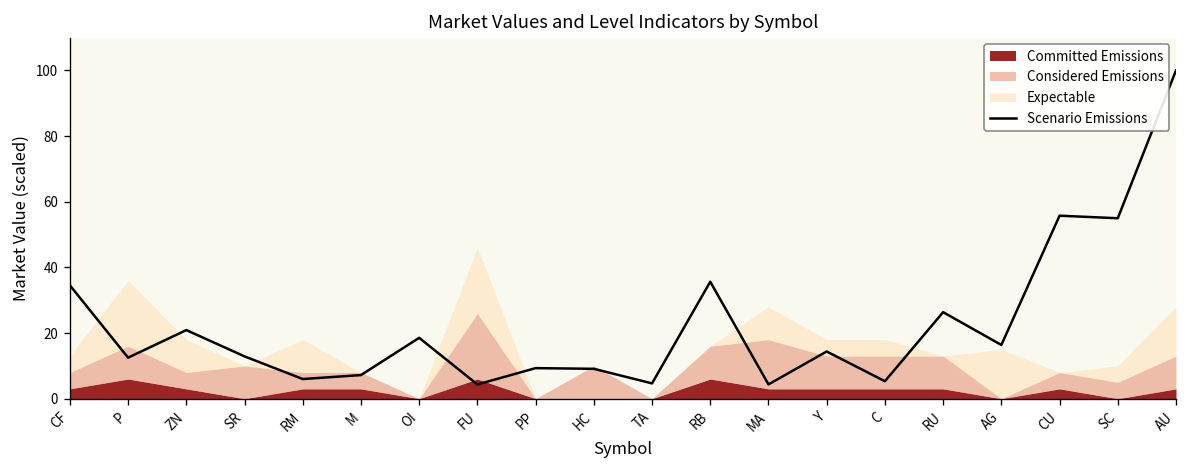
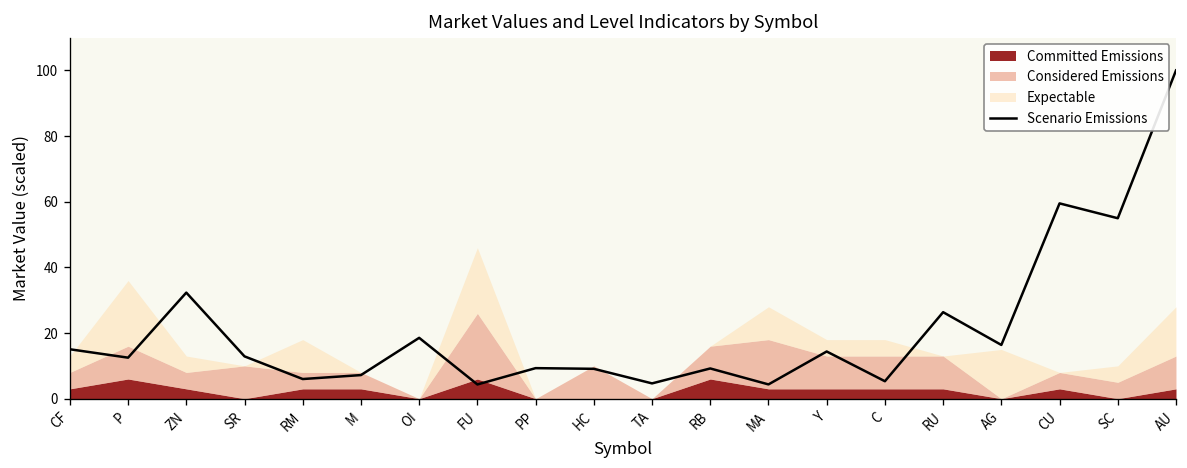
Scenario Emissions, CF: 35 -> 15
Scenario Emissions, ZN: 21 -> 32
Expectable, ZN: 10 -> 5
Scenario Emissions, RB: 36 -> 9
Scenario Emissions, CU: 56 -> 59
